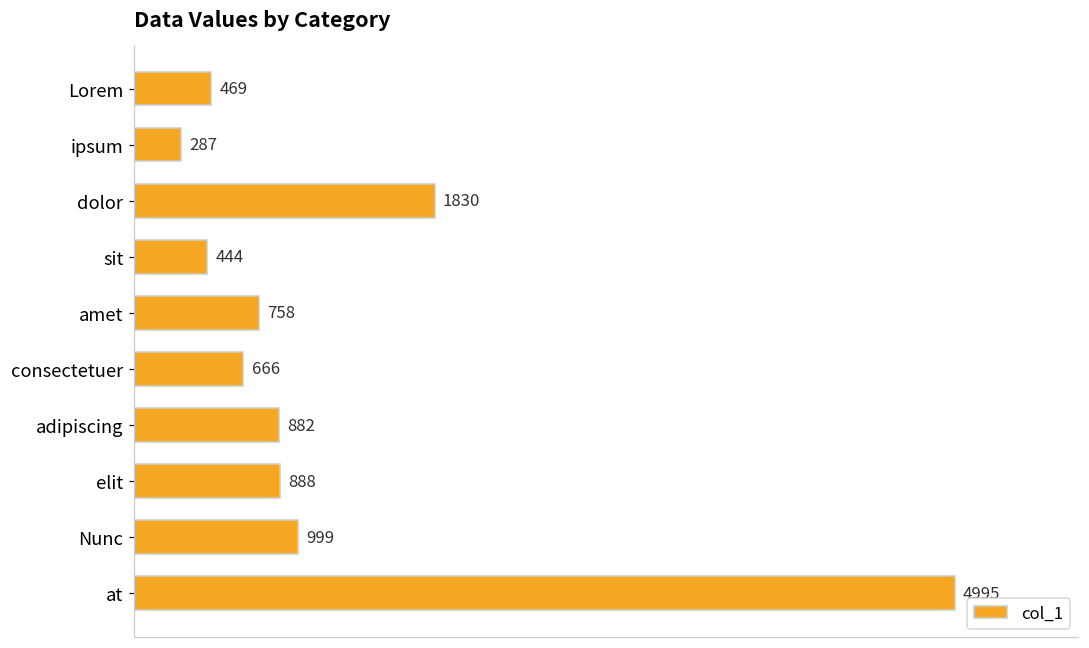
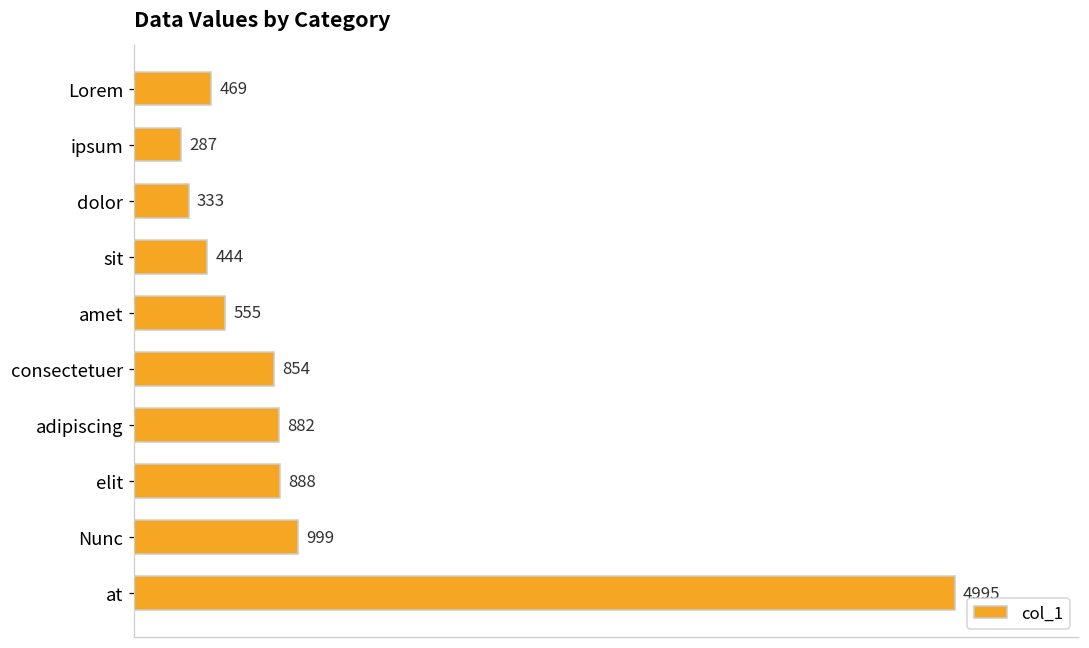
dolor: 1830 -> 333
amet: 758 -> 555
consectetuer: 666 -> 854
